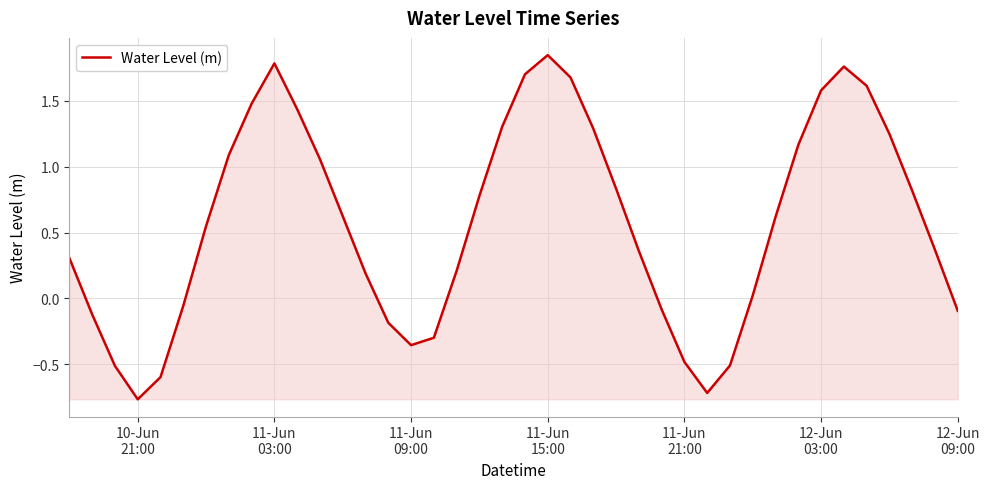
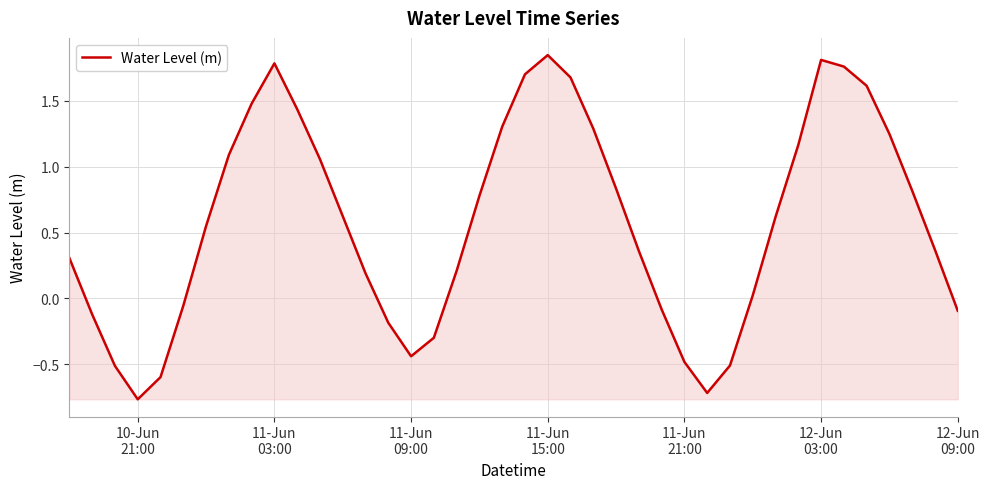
11-Jun 09:00: -0.35 -> -0.44
12-Jun 03:00: 1.58 -> 1.81
